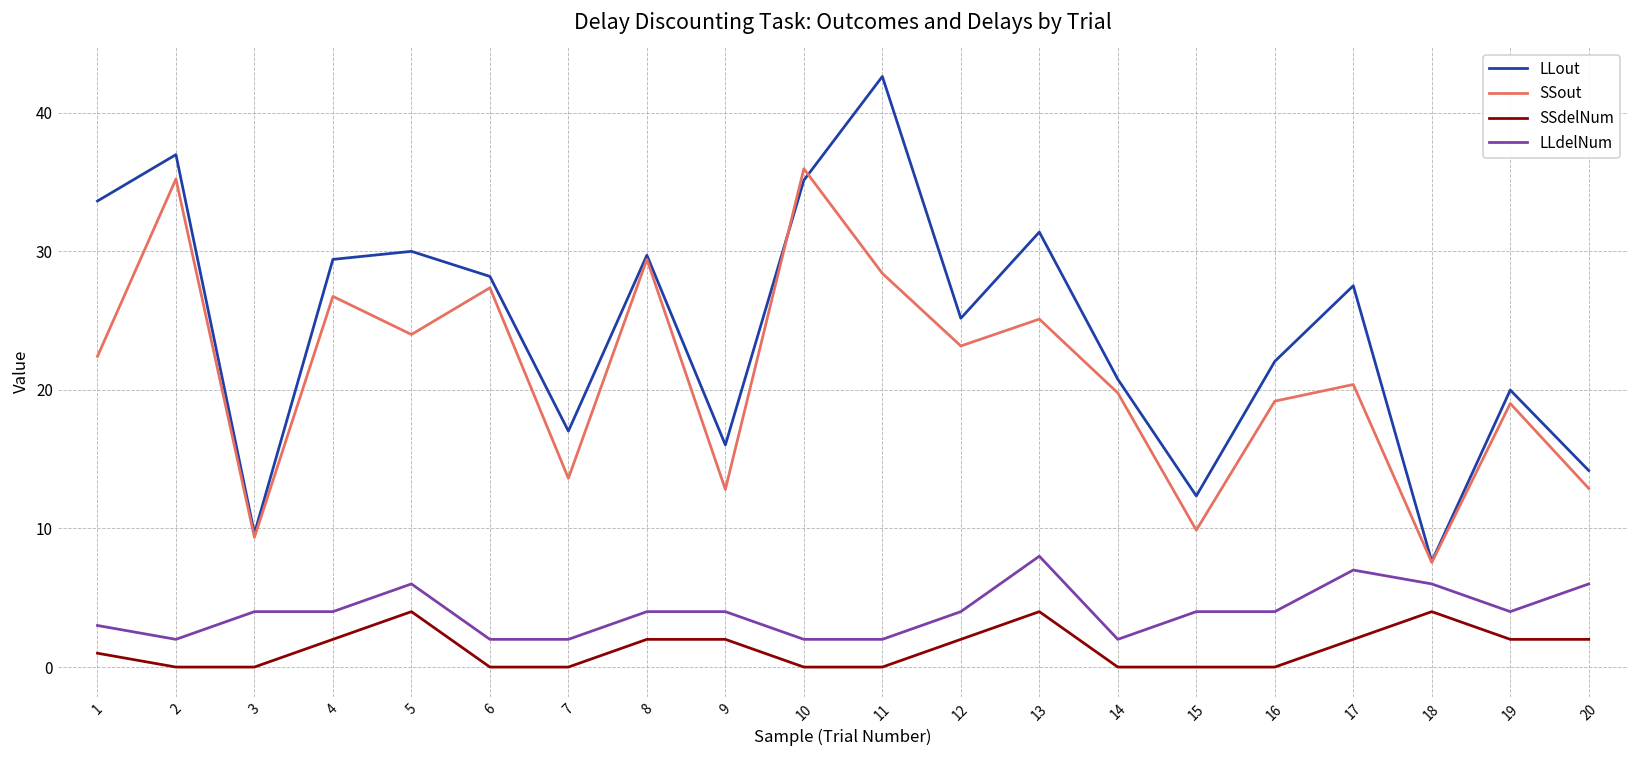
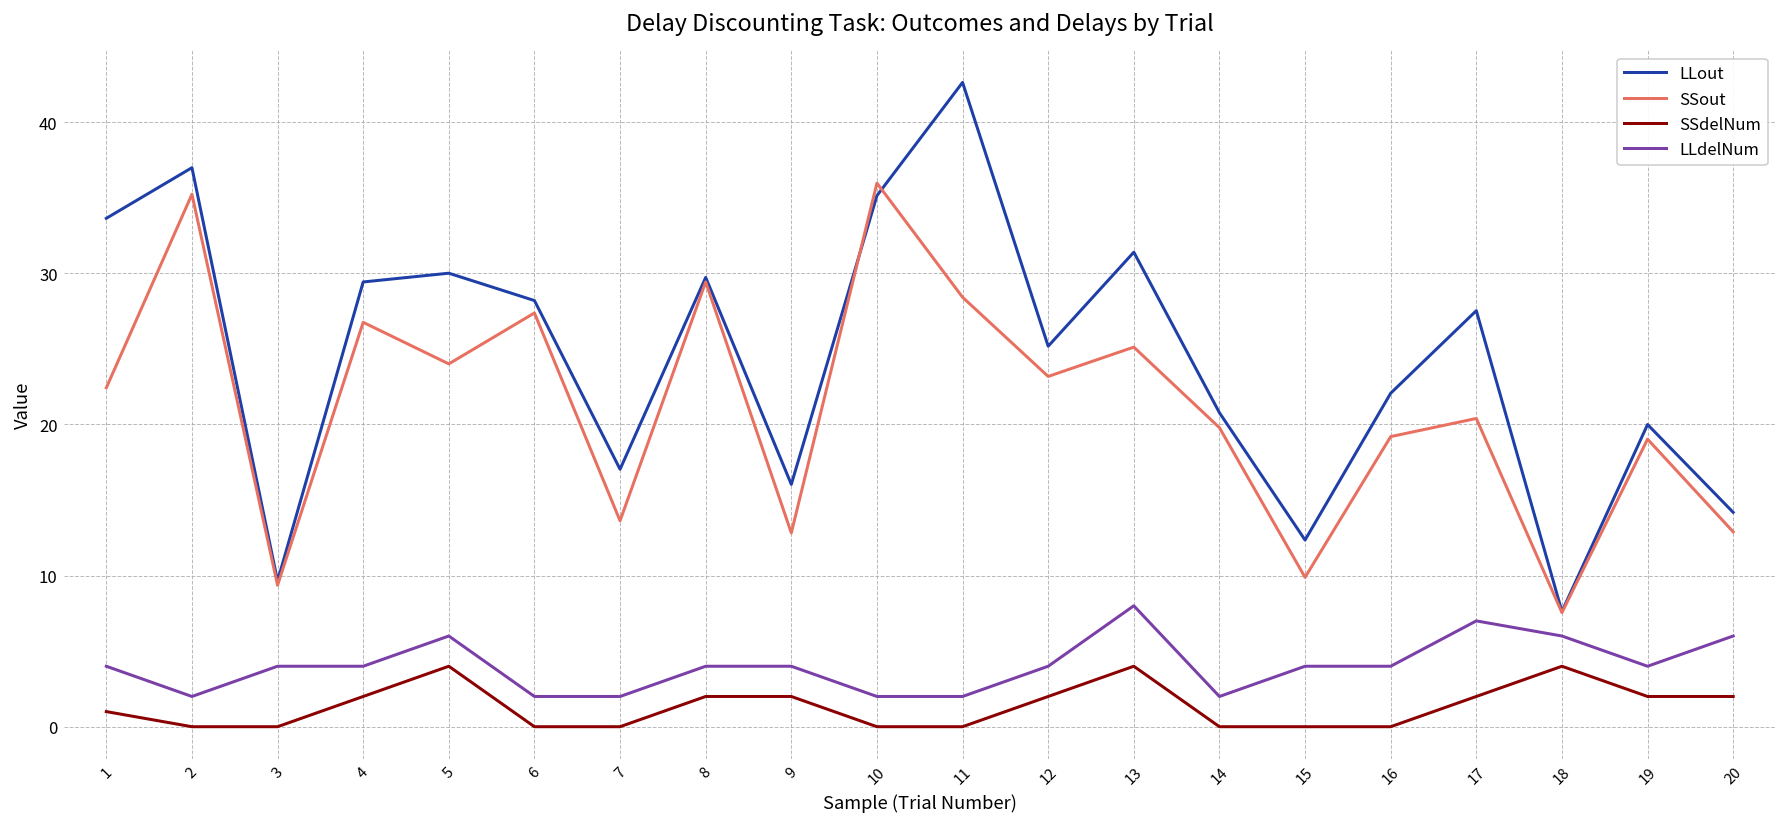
LLdelNum, 1: 3 -> 4
